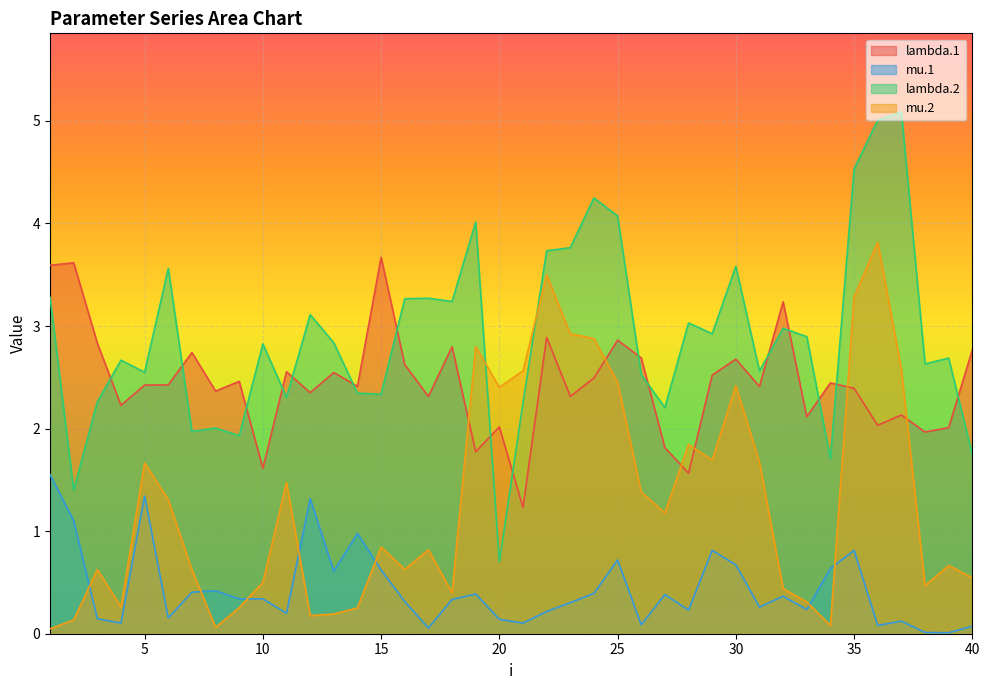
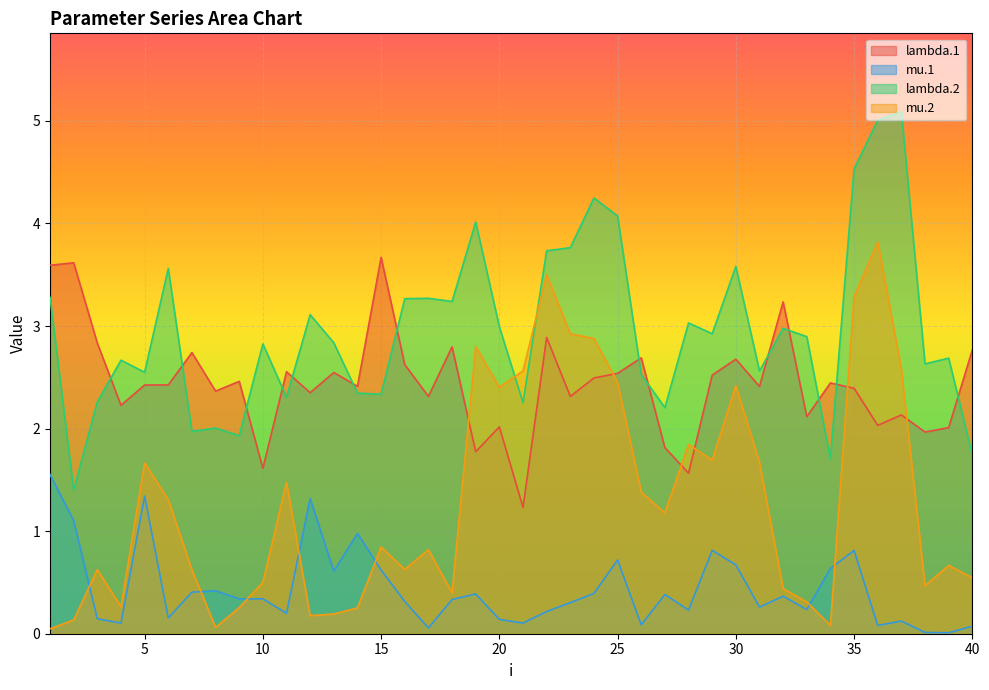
lambda.2, 20: 0.70 -> 2.99
lambda.1, 25: 2.86 -> 2.54
